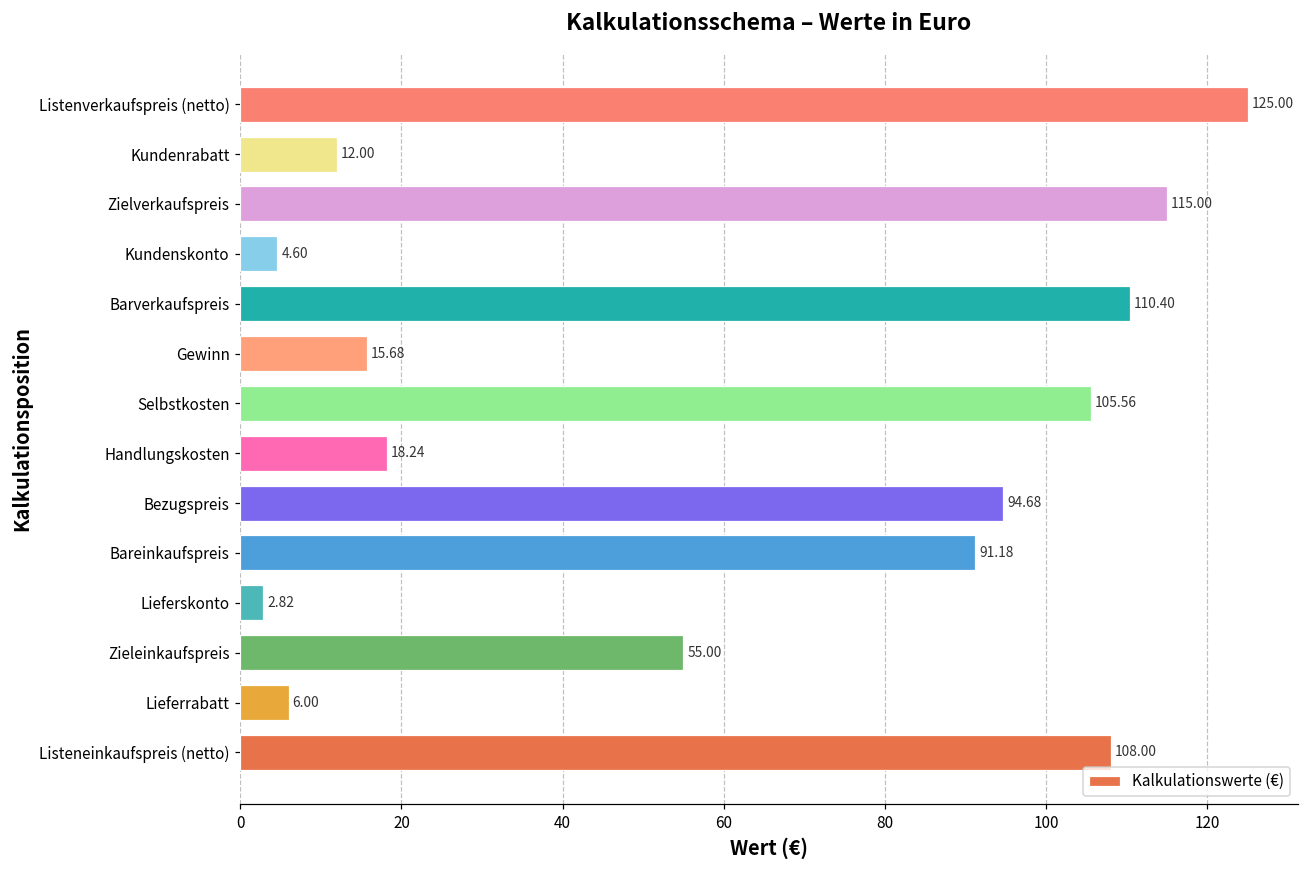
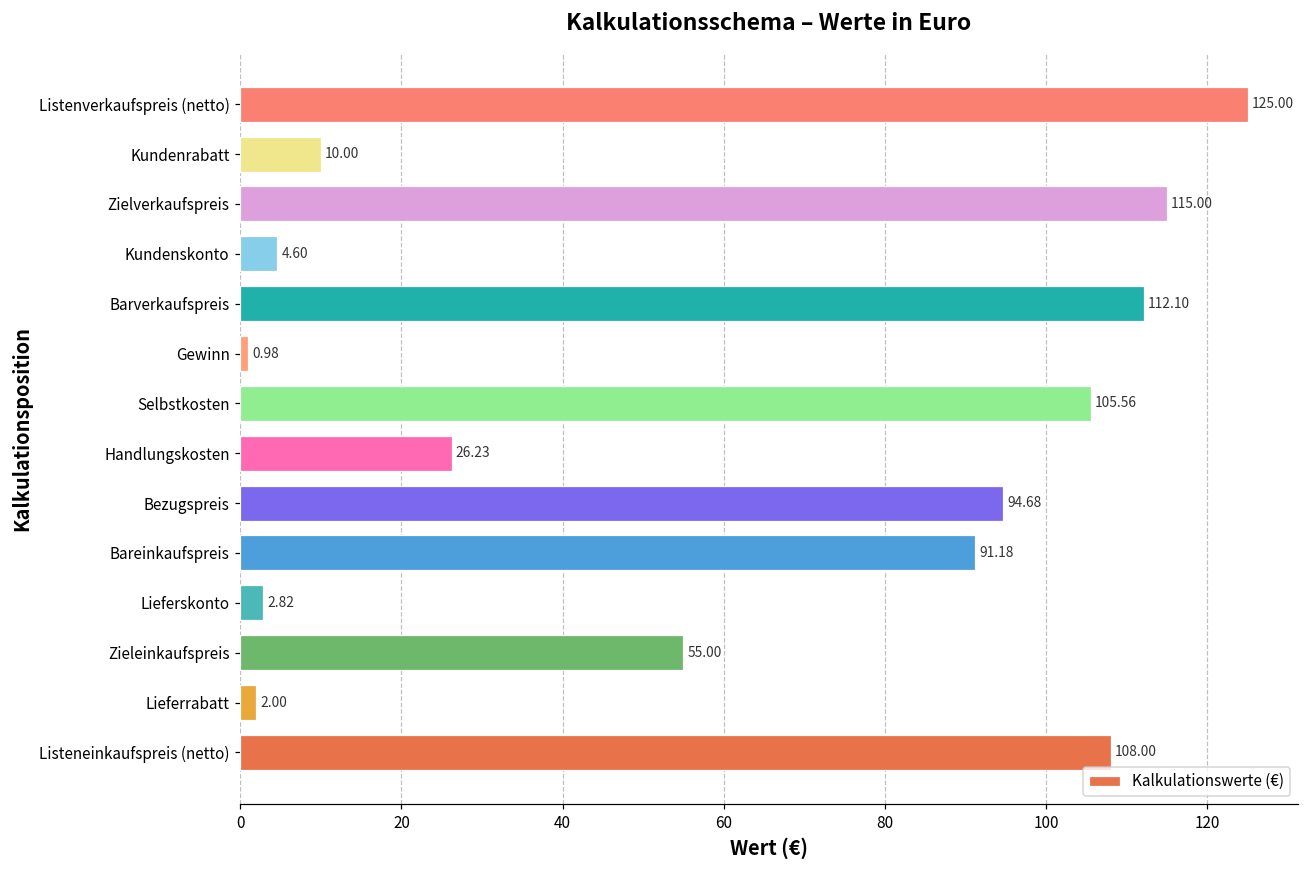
Kundenrabatt: 12.00 -> 10.00
Barverkaufspreis: 110.40 -> 112.10
Gewinn: 15.68 -> 0.98
Handlungskosten: 18.24 -> 26.23
Lieferrabatt: 6.00 -> 2.00
